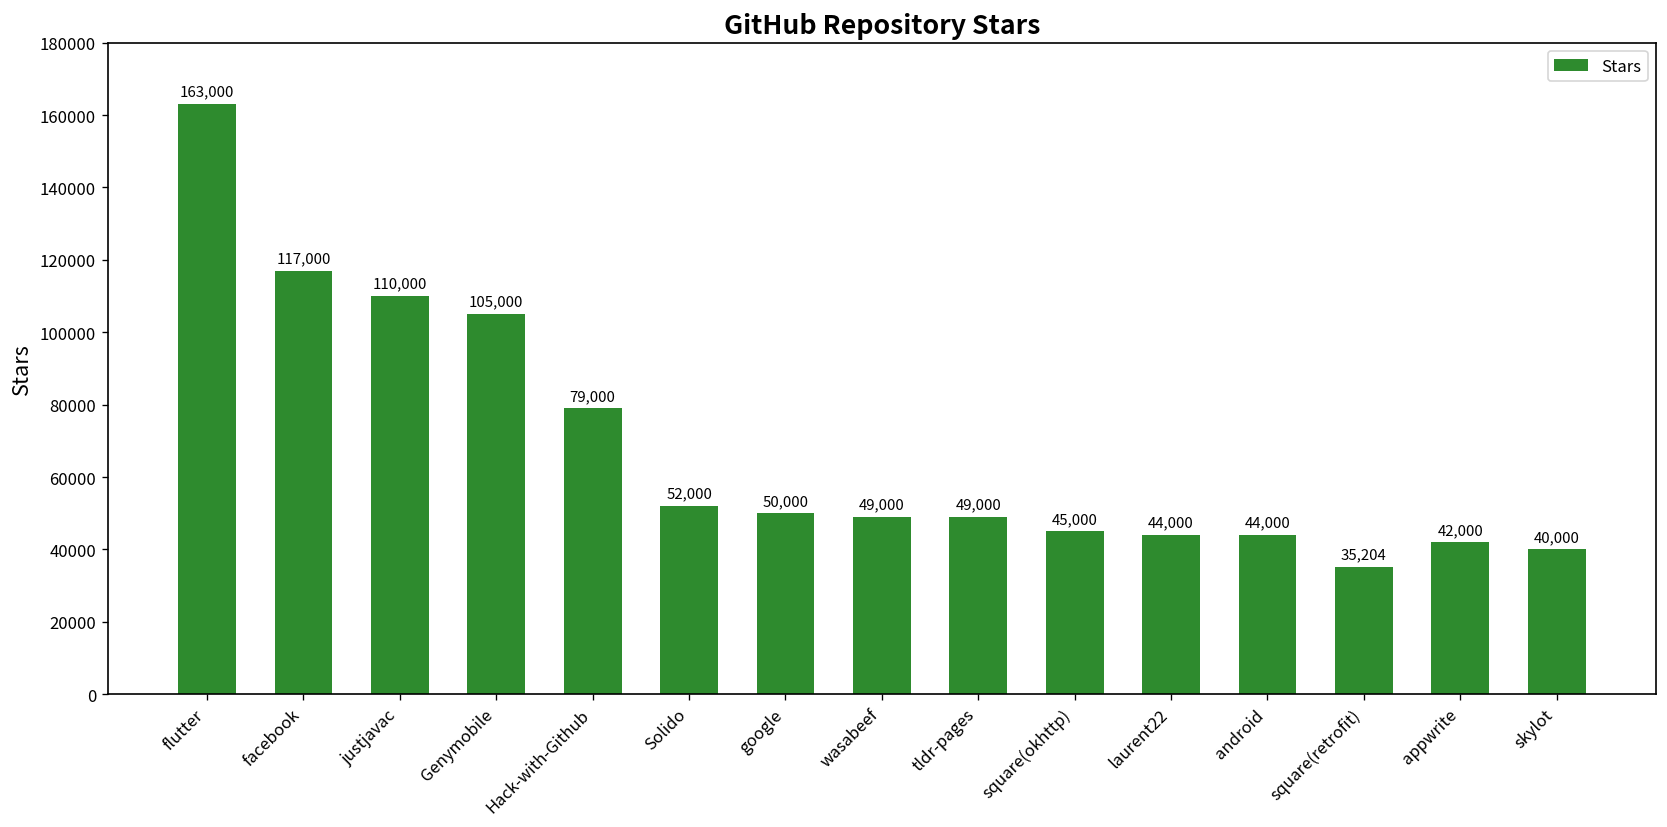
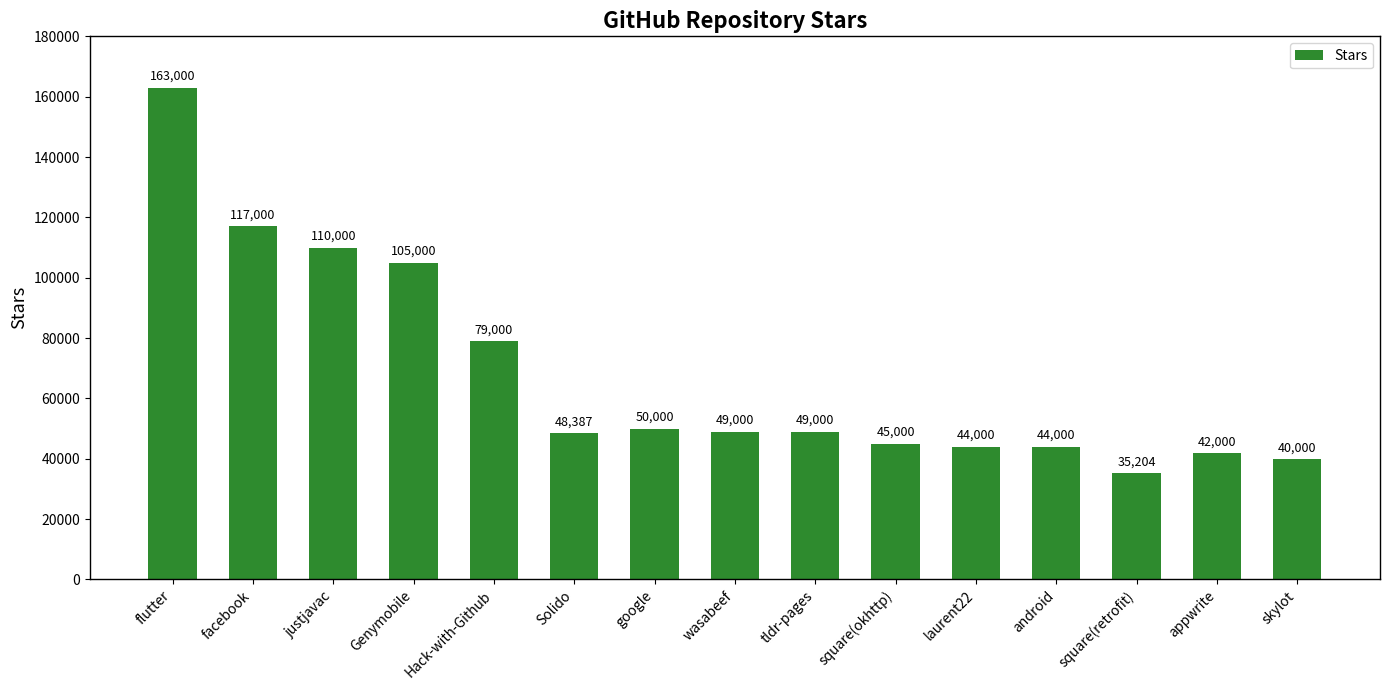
Solido: 52,000 -> 48,387
